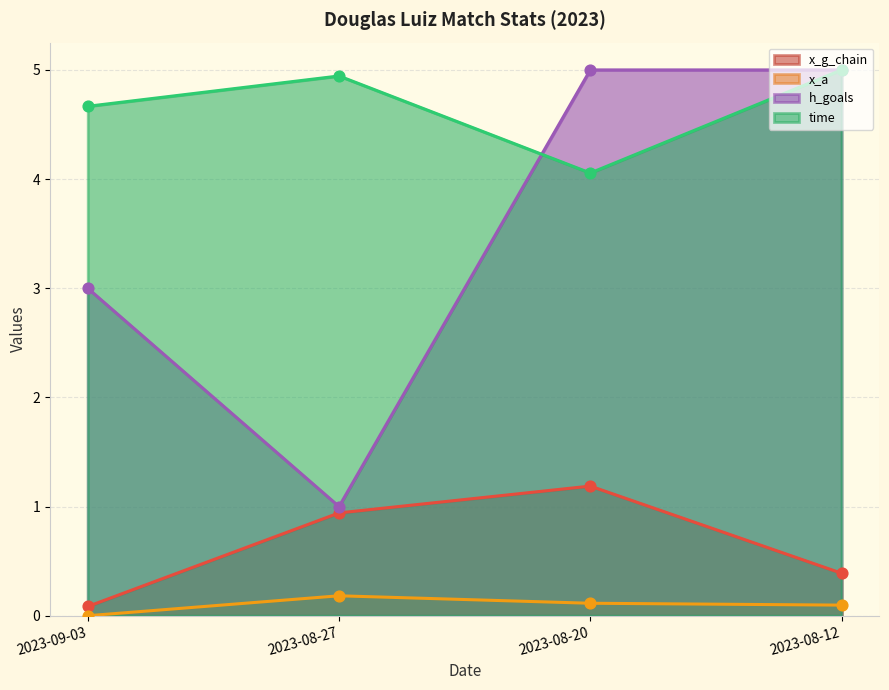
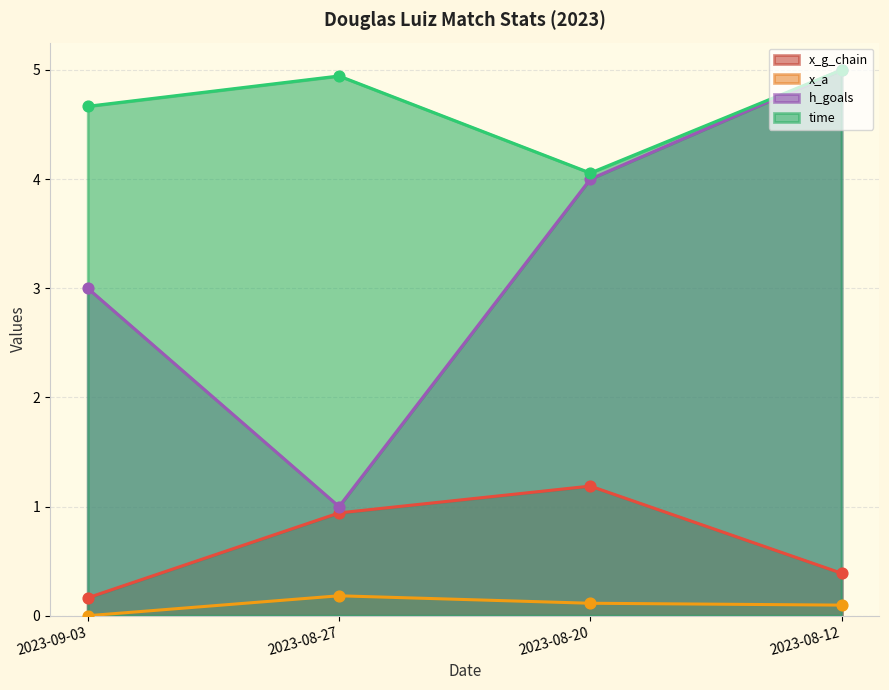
x_g_chain, 2023-09-03: 0.08 -> 0.16
h_goals, 2023-08-20: 5 -> 4
